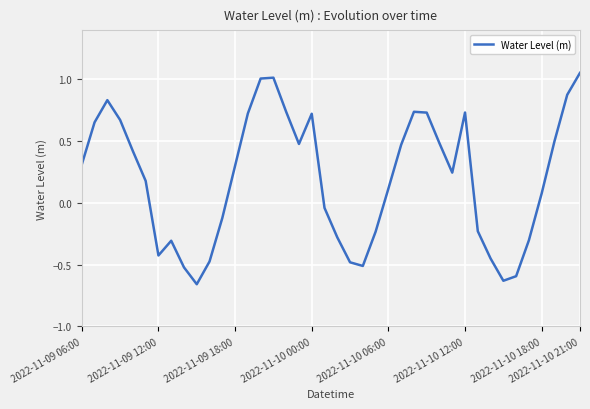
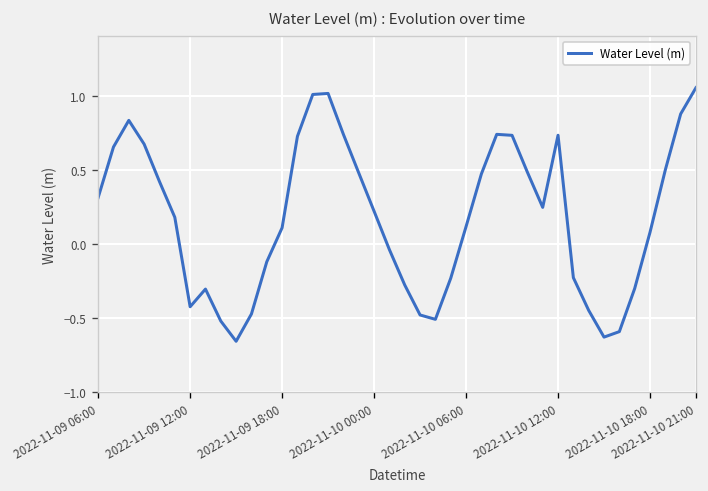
2022-11-09 18:00: 0.30 -> 0.11
2022-11-10 00:00: 0.72 -> 0.22
